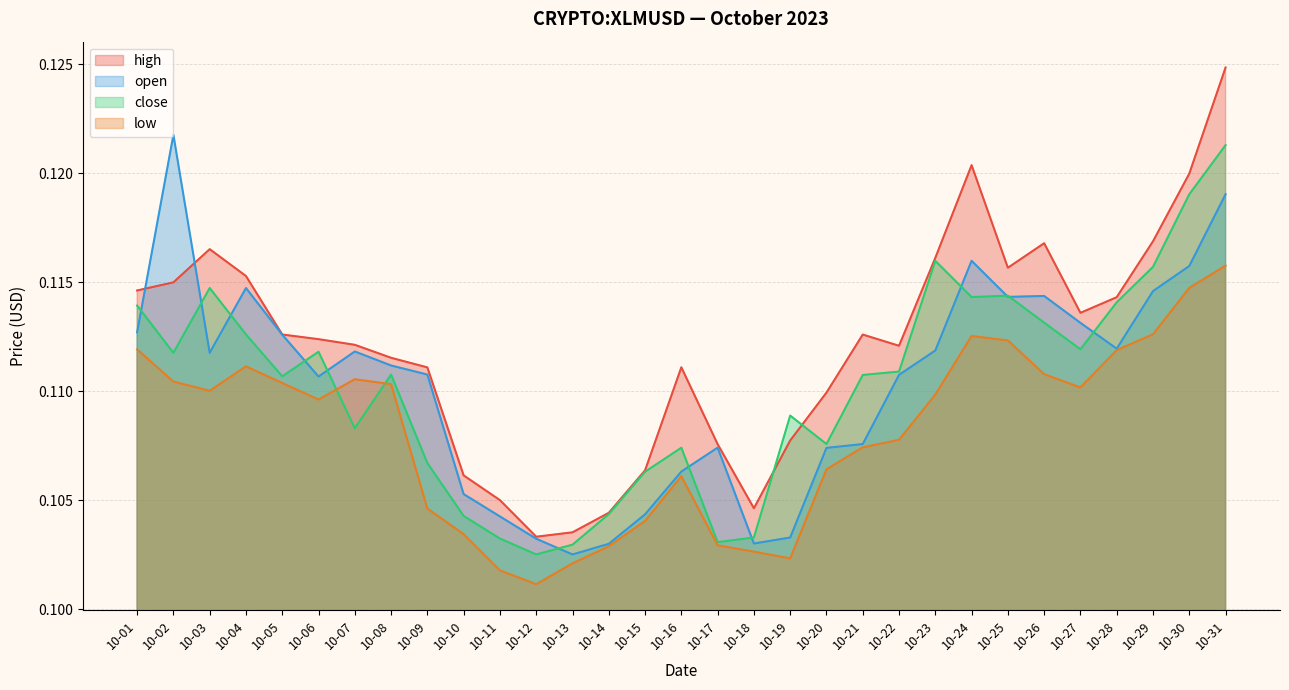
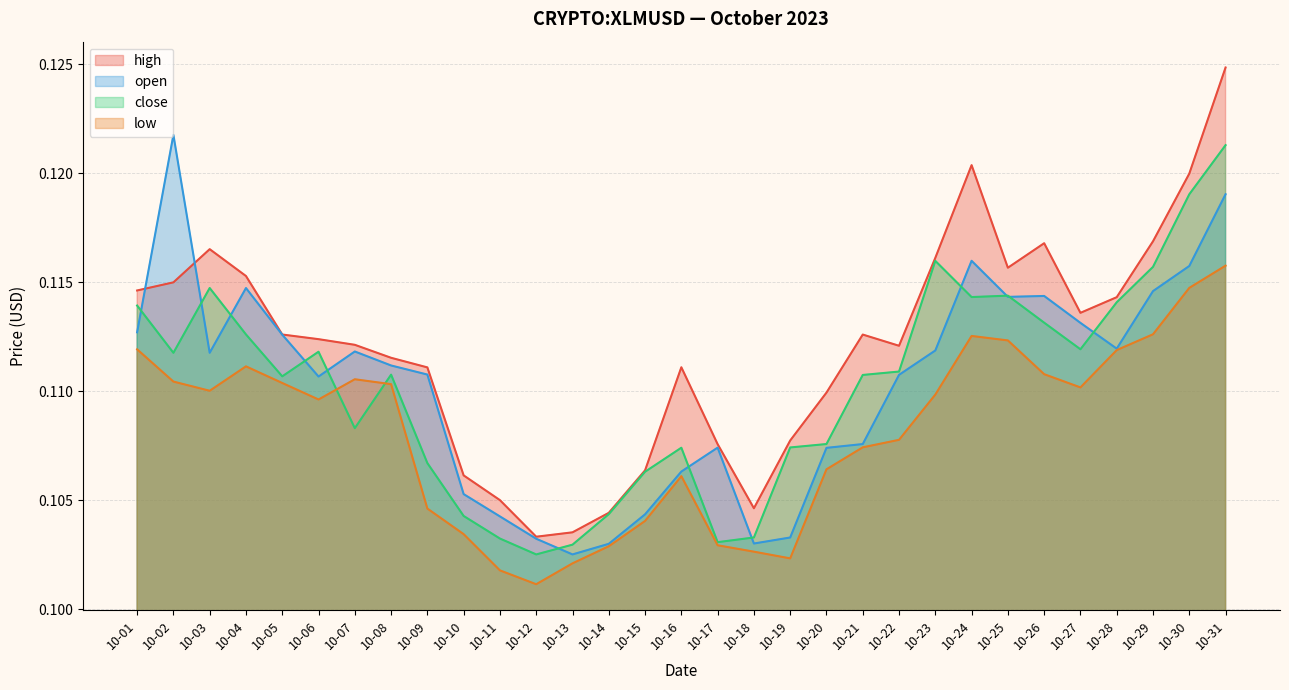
close, 10-19: 0.1089 -> 0.1074
